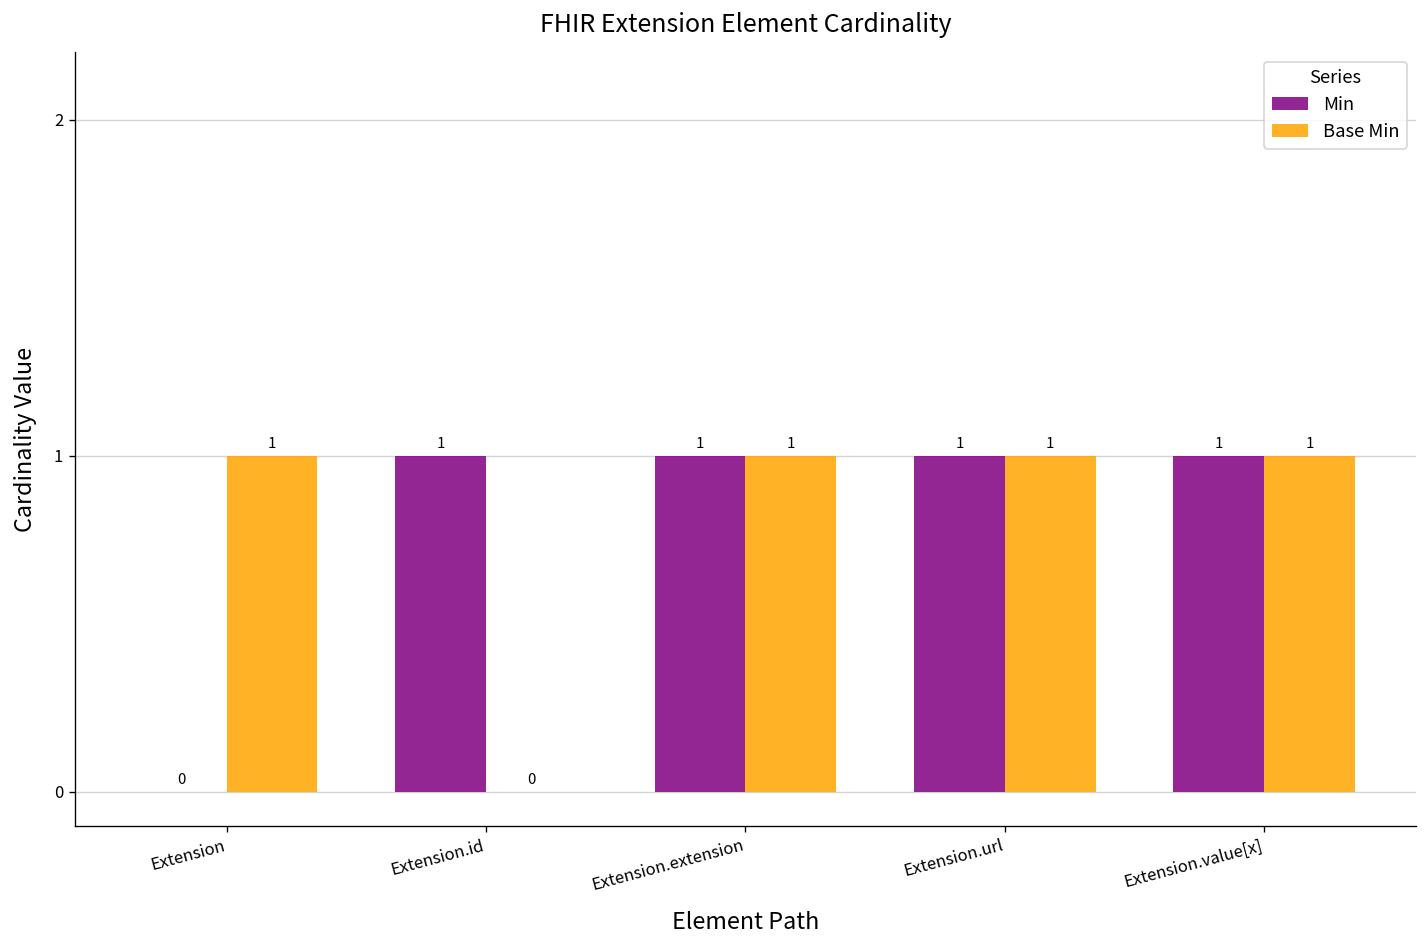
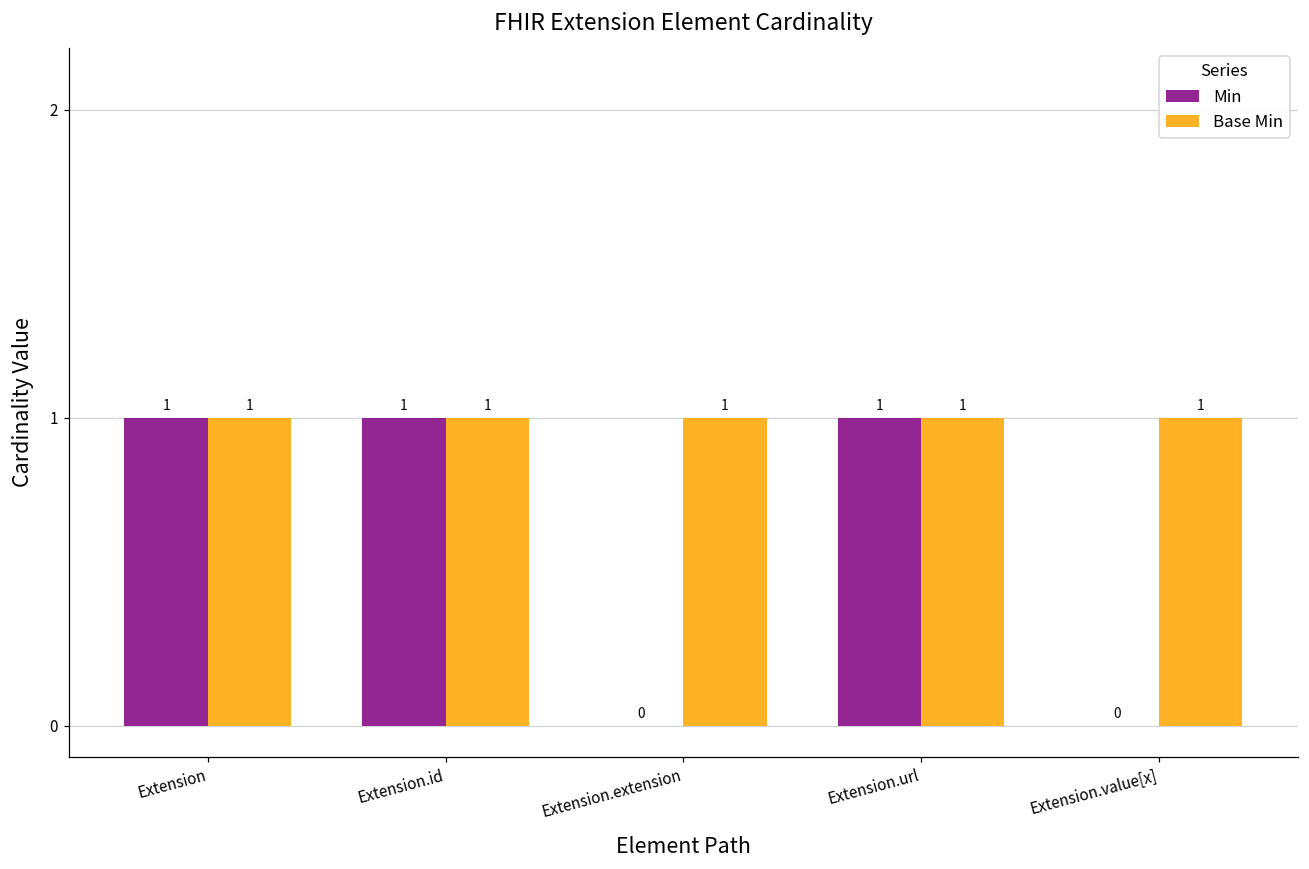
Min, Extension: 0 -> 1
Base Min, Extension.id: 0 -> 1
Min, Extension.extension: 1 -> 0
Min, Extension.value[x]: 1 -> 0
